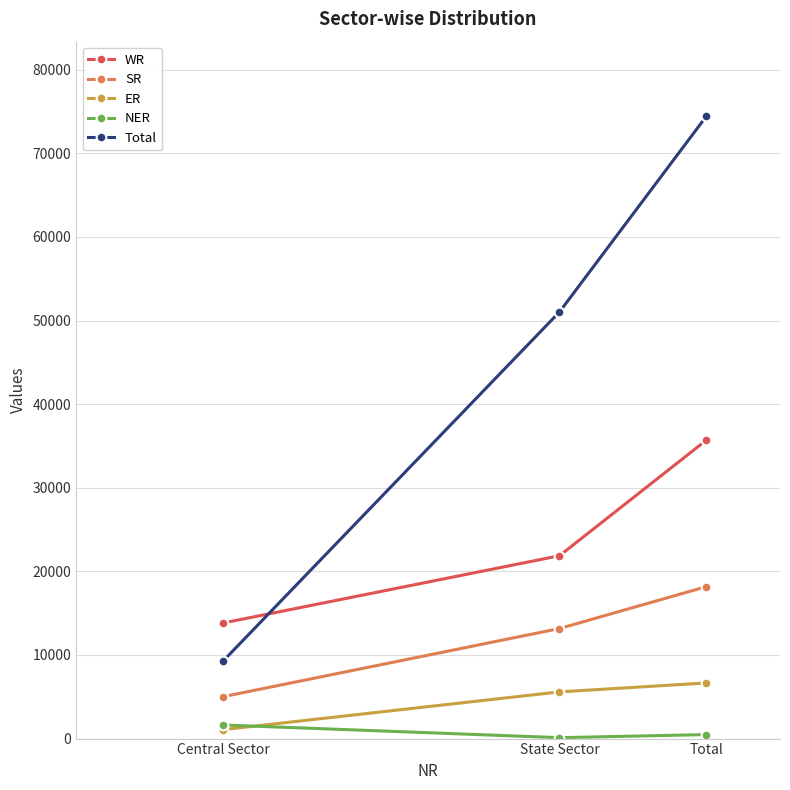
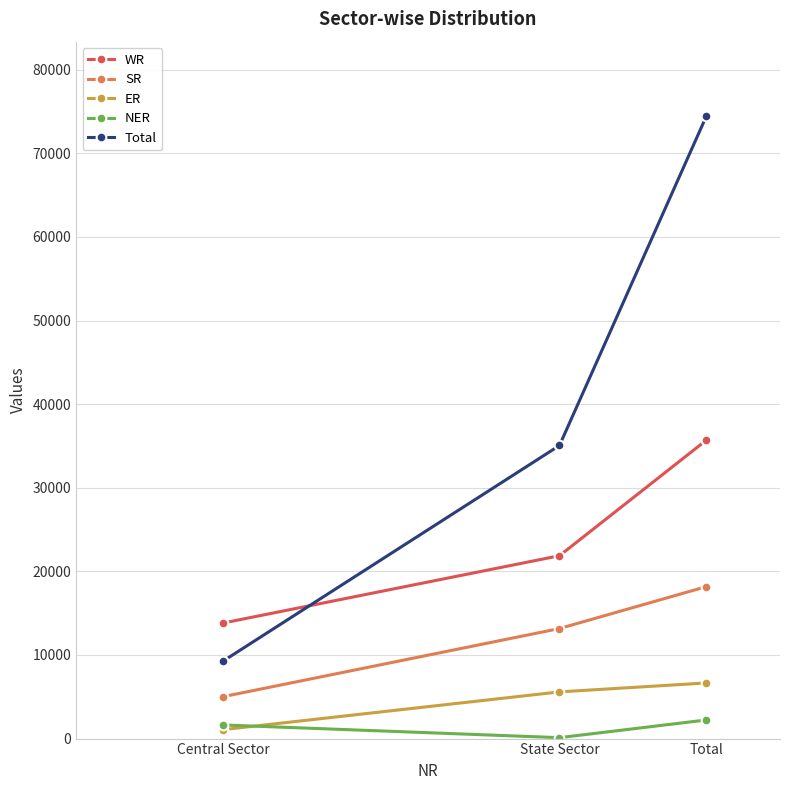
Total, State Sector: 51000 -> 35000
NER, Total: 0 -> 2000
